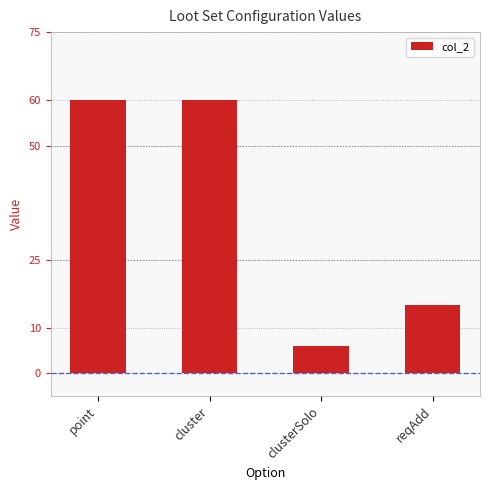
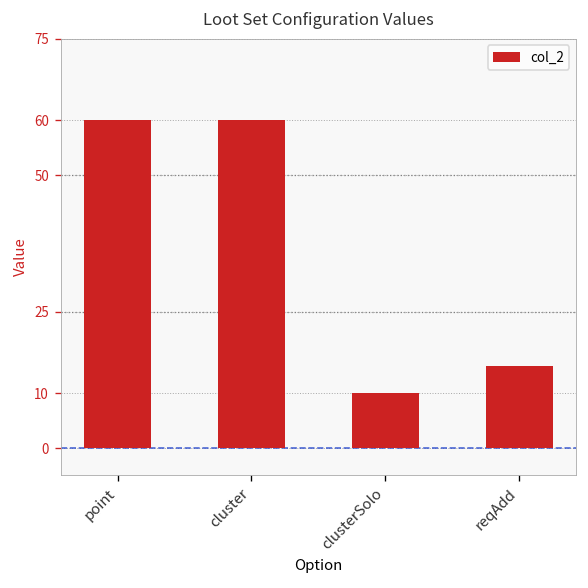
clusterSolo: 6 -> 10
